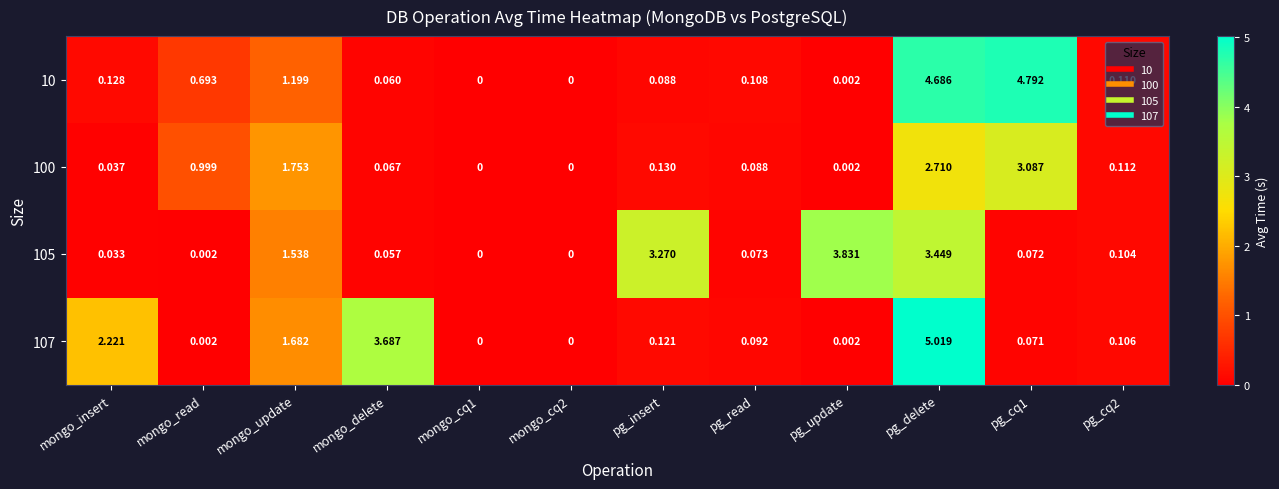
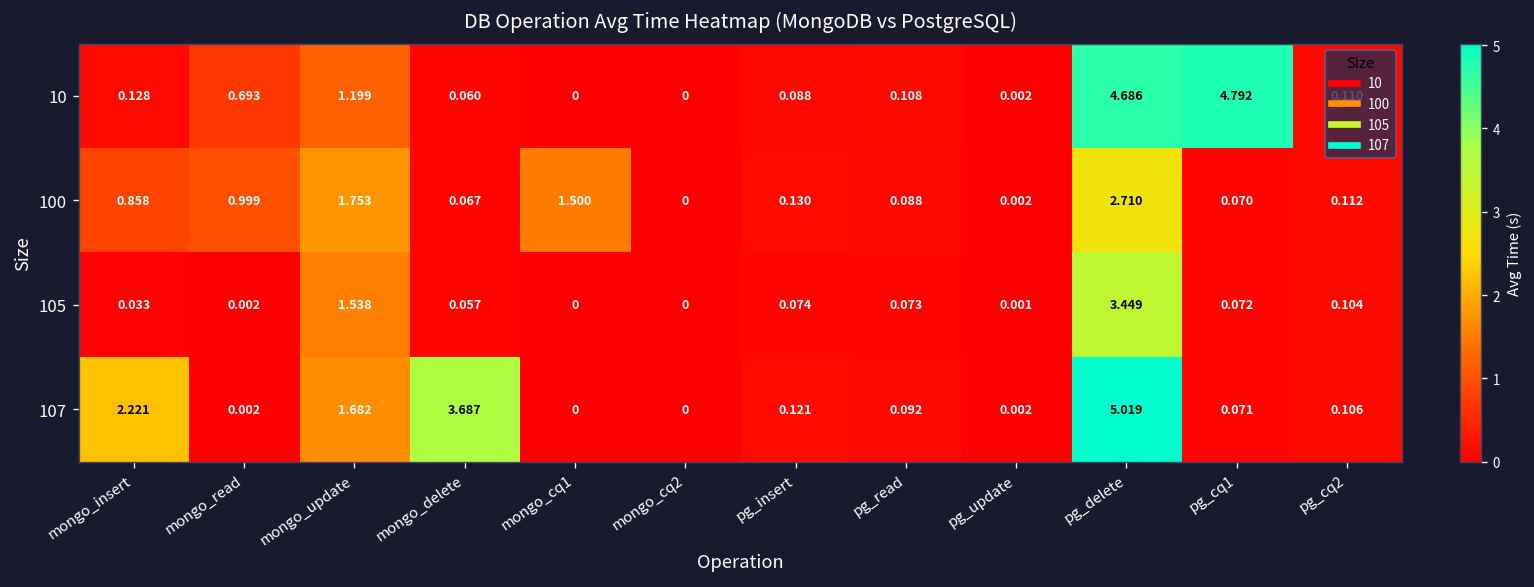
100, mongo_insert: 0.037 -> 0.858
100, mongo_cq1: 0 -> 1.500
100, pg_cq1: 3.087 -> 0.070
105, pg_insert: 3.270 -> 0.074
105, pg_update: 3.831 -> 0.001
